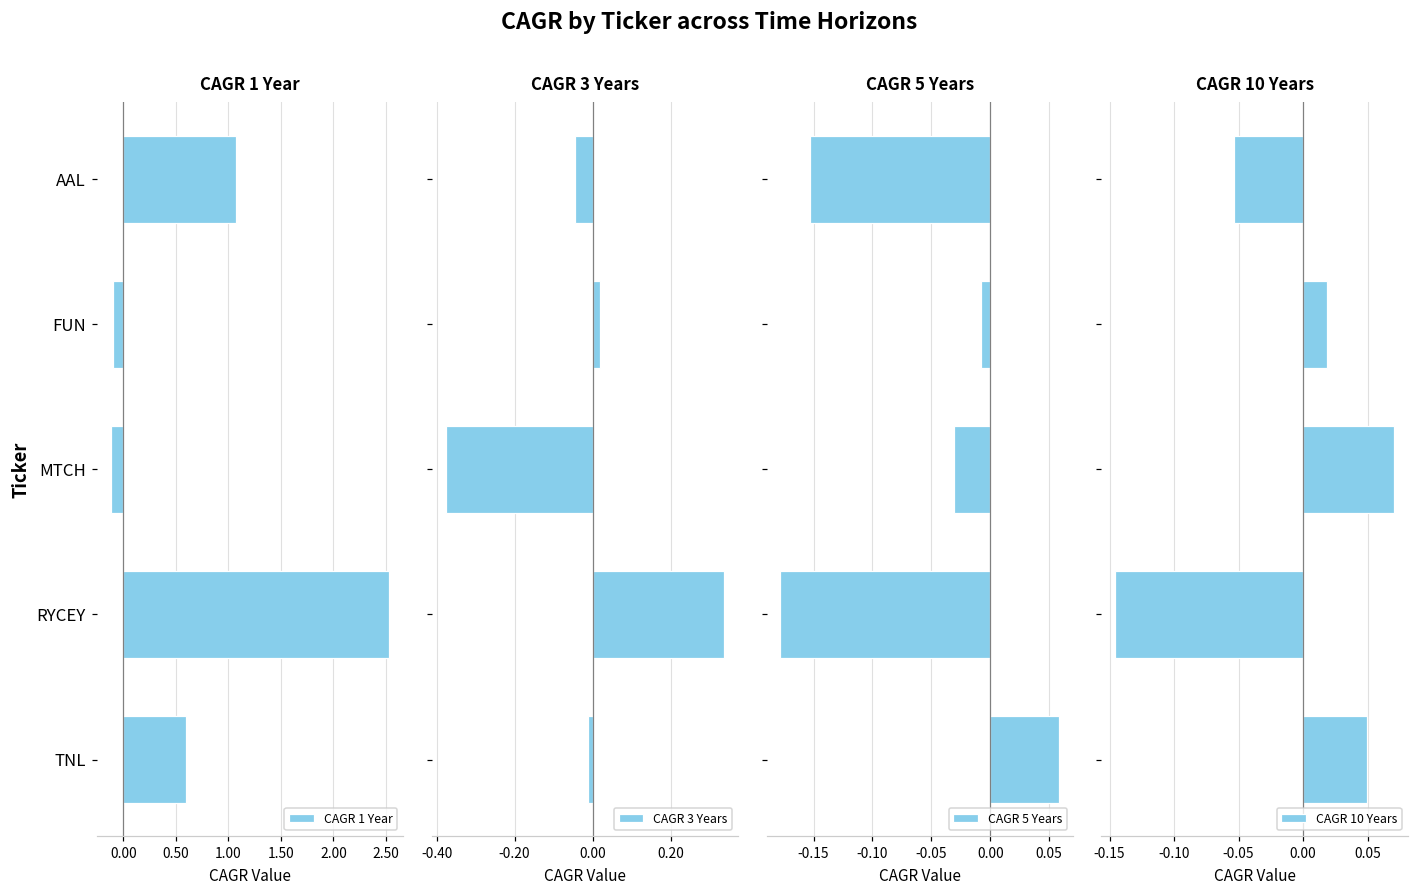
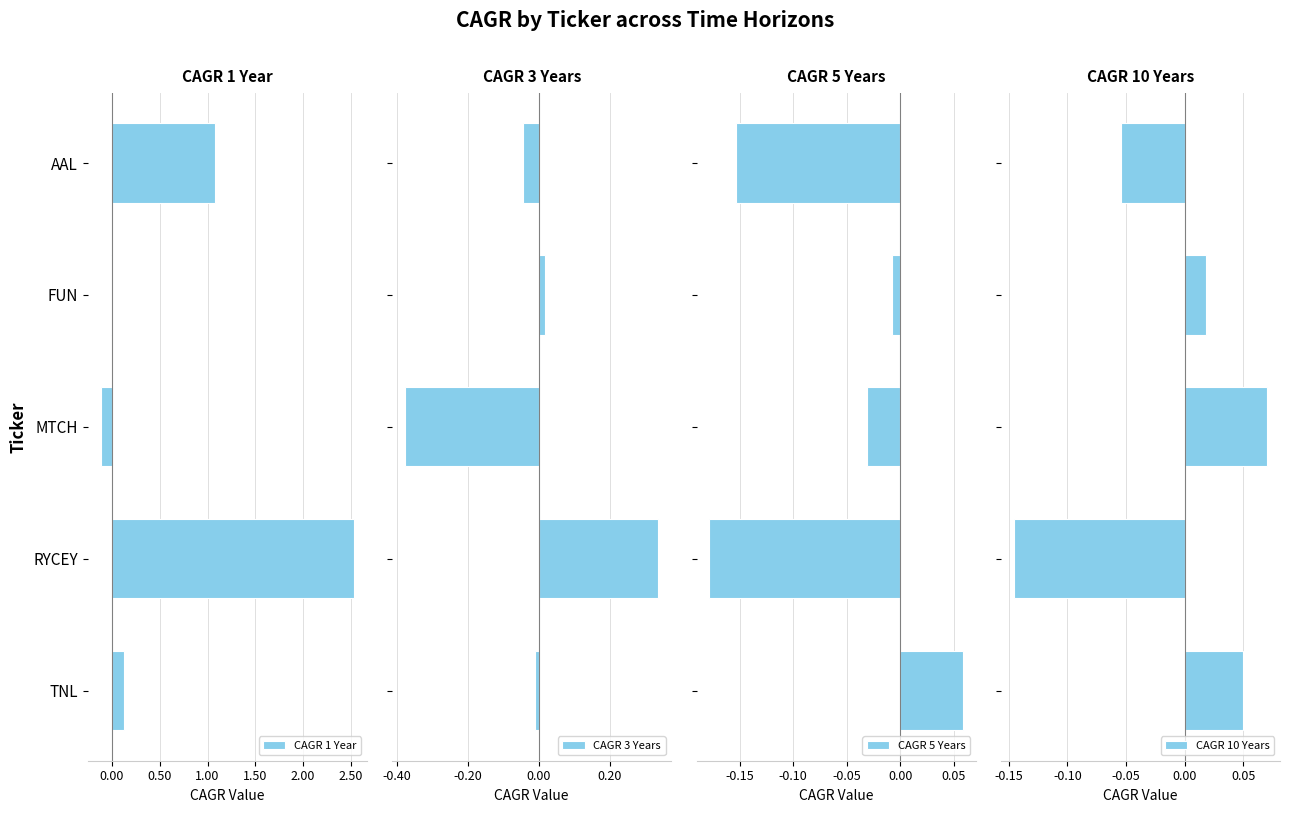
CAGR 1 Year, FUN: -0.1 -> 0.0
CAGR 1 Year, TNL: 0.6 -> 0.1
